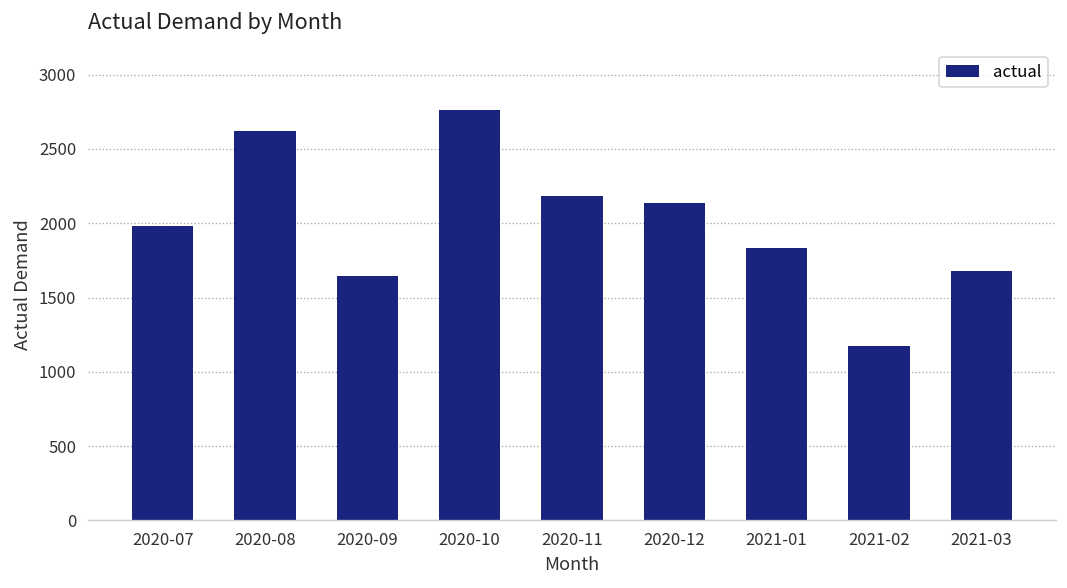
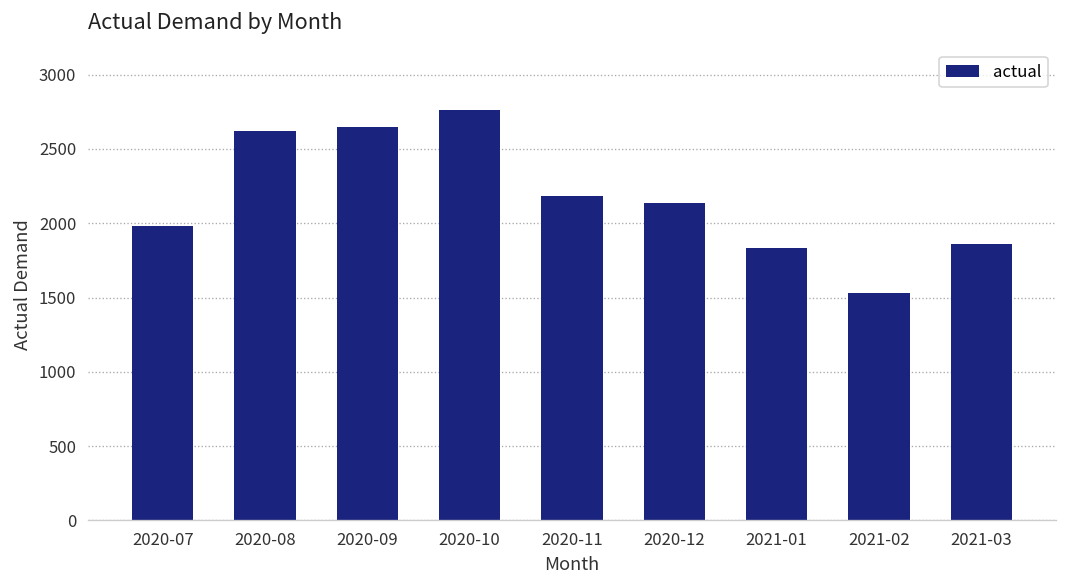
2020-09: 1640 -> 2650
2021-02: 1170 -> 1530
2021-03: 1680 -> 1860
